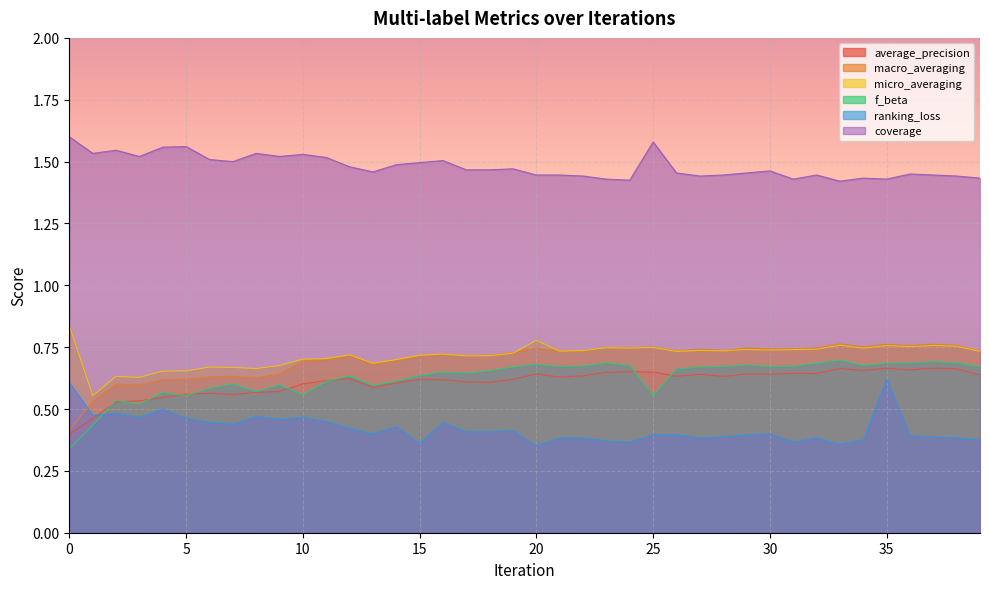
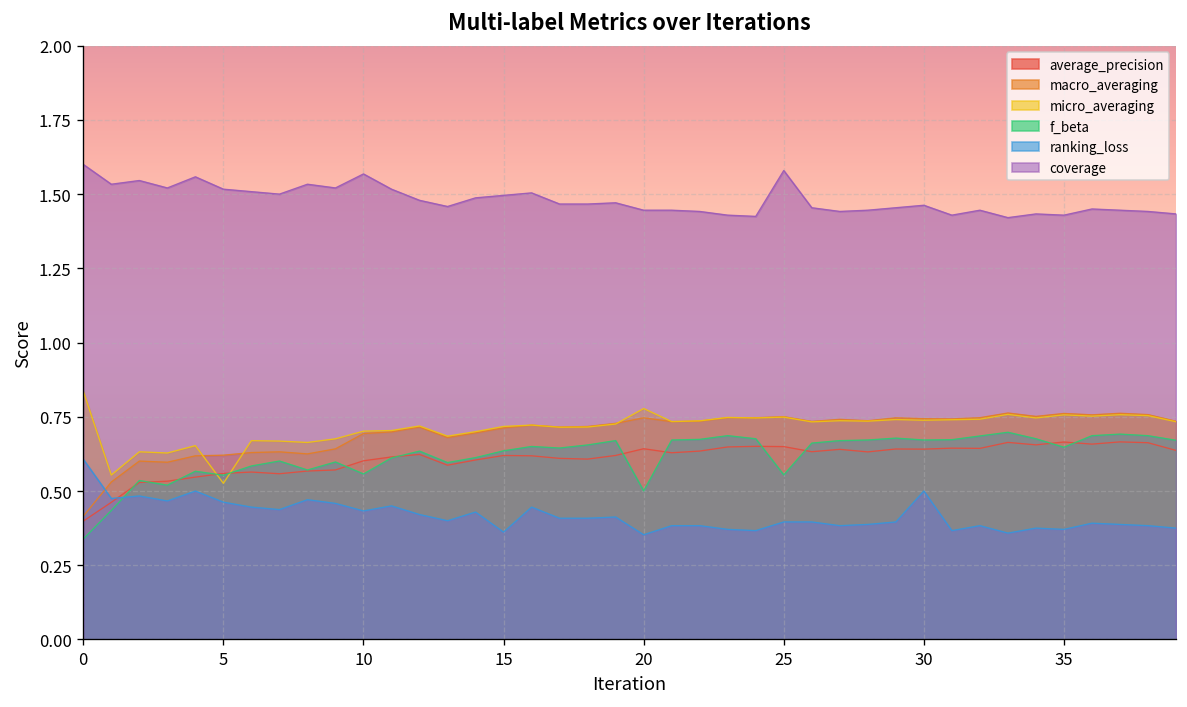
micro_averaging, 5: 0.65 -> 0.53
coverage, 5: 1.56 -> 1.52
ranking_loss, 10: 0.47 -> 0.43
coverage, 10: 1.53 -> 1.57
f_beta, 20: 0.68 -> 0.50
ranking_loss, 30: 0.4 -> 0.5
f_beta, 35: 0.69 -> 0.65
ranking_loss, 35: 0.62 -> 0.37
